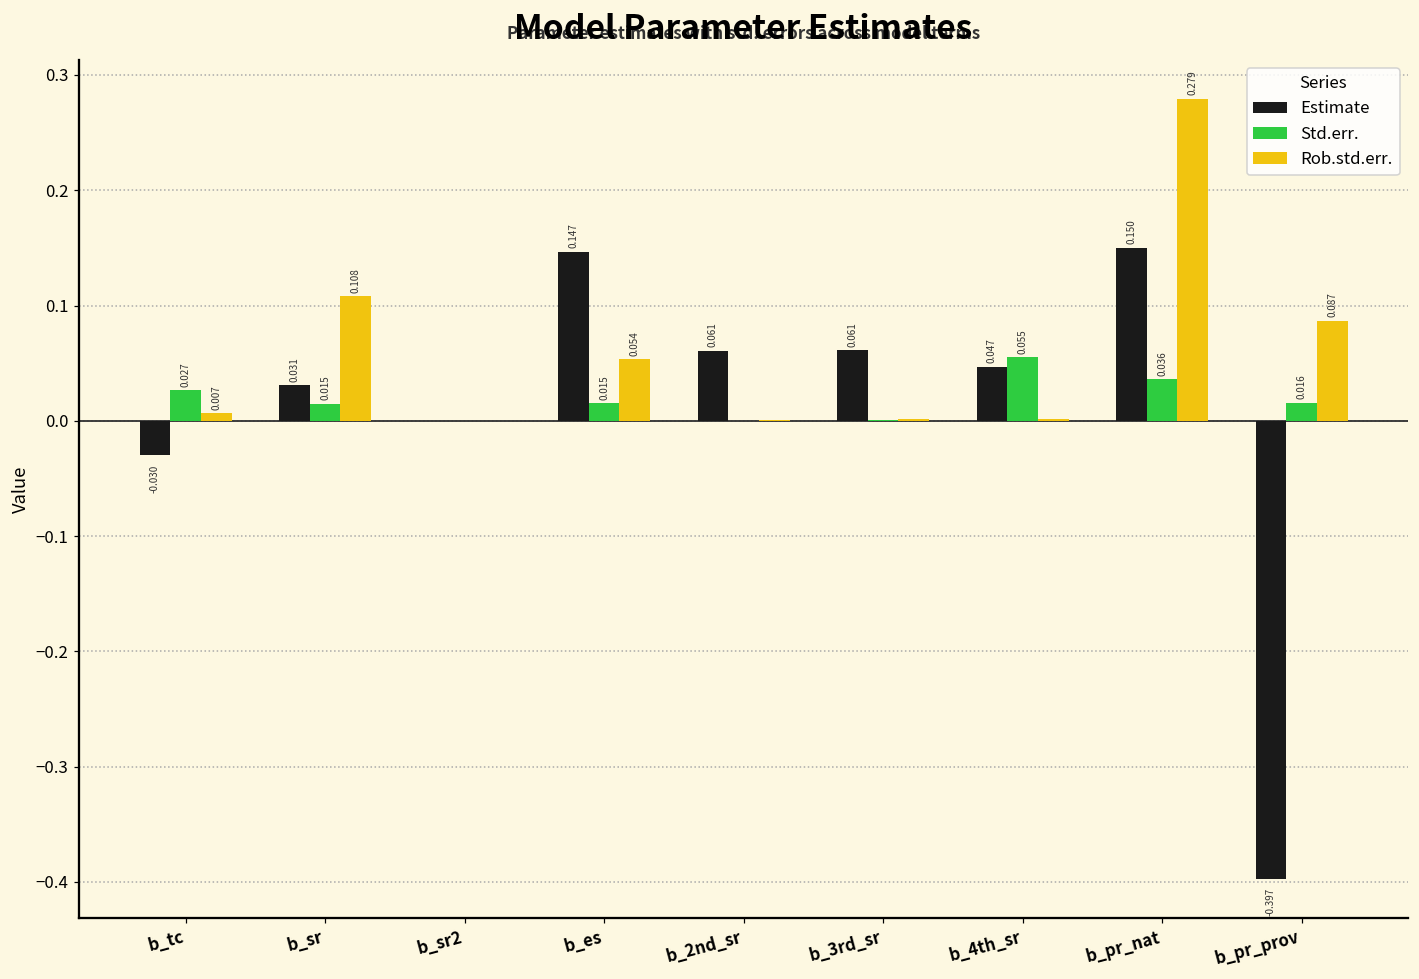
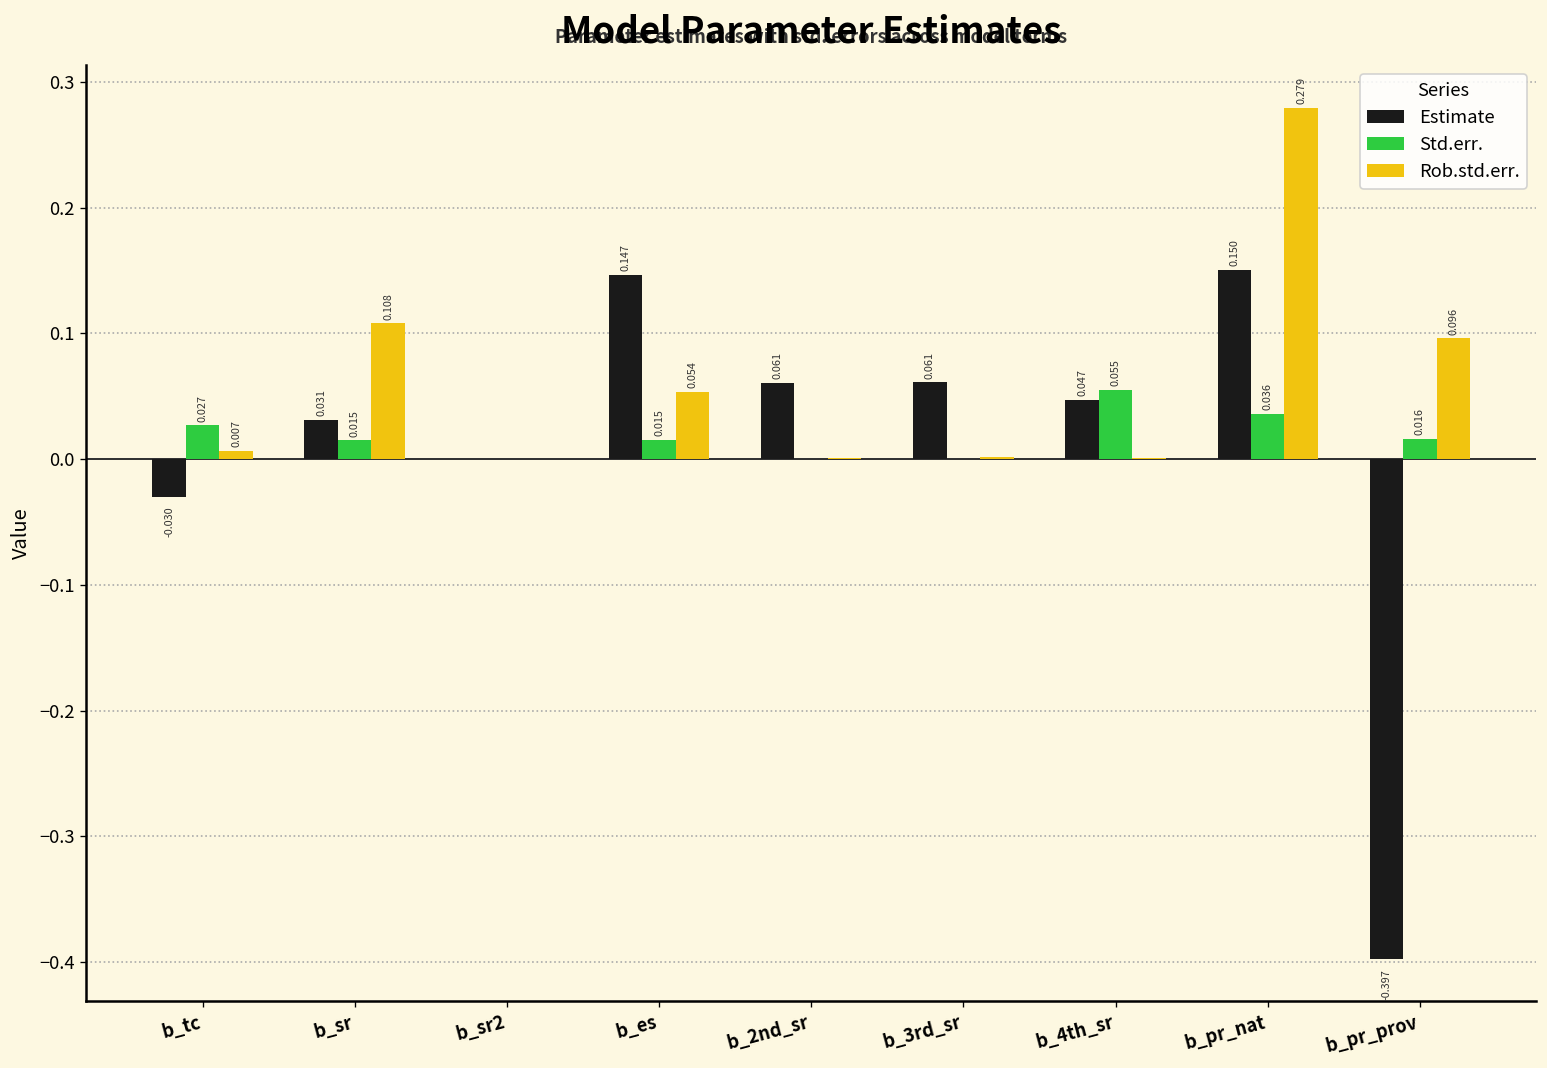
Rob.std.err., b_pr_prov: 0.087 -> 0.096
